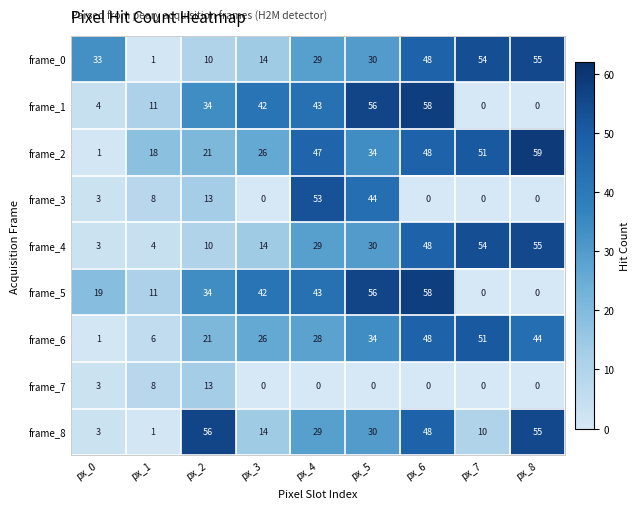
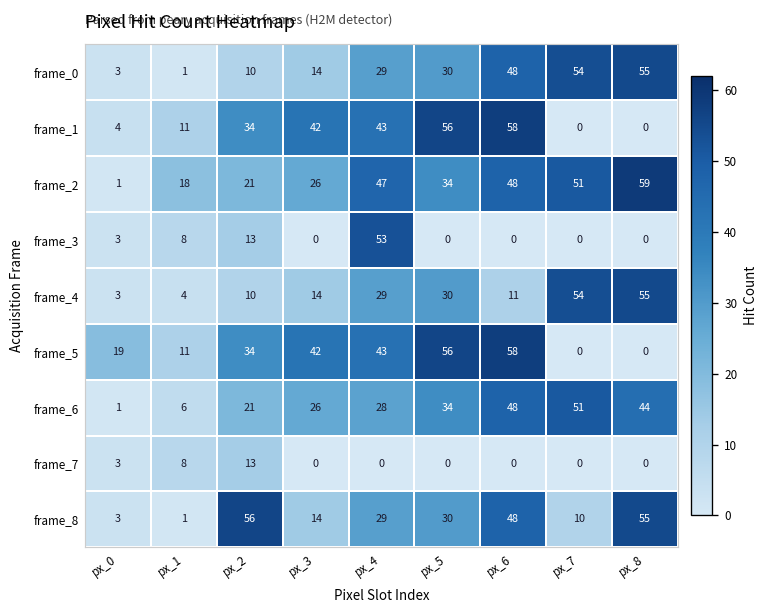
frame_0, px_0: 33 -> 3
frame_3, px_5: 44 -> 0
frame_4, px_6: 48 -> 11
